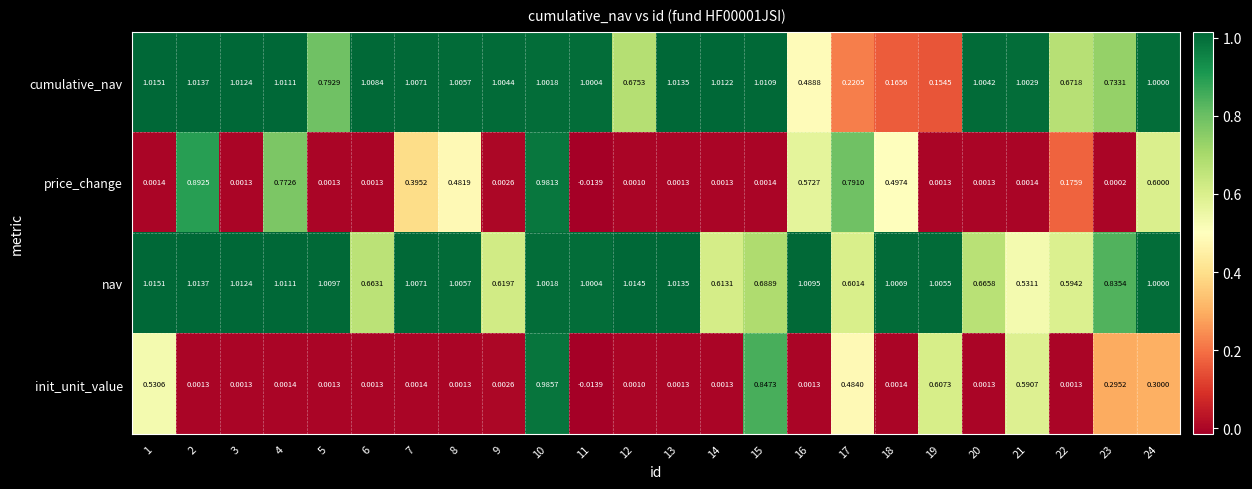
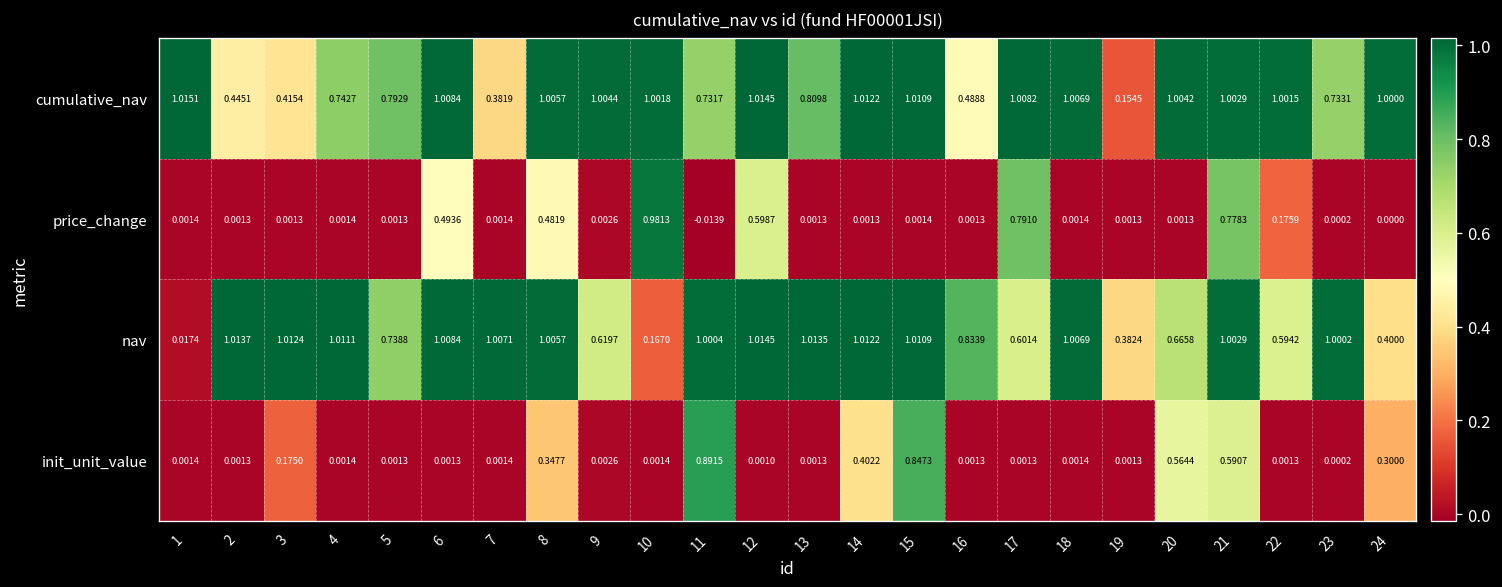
cumulative_nav, 2: 1.0137 -> 0.4451
cumulative_nav, 3: 1.0124 -> 0.4154
cumulative_nav, 4: 1.0111 -> 0.7427
cumulative_nav, 7: 1.0071 -> 0.3819
cumulative_nav, 11: 1.0004 -> 0.7317
cumulative_nav, 12: 0.6753 -> 1.0145
cumulative_nav, 13: 1.0135 -> 0.8098
cumulative_nav, 17: 0.2205 -> 1.0082
cumulative_nav, 18: 0.1656 -> 1.0069
cumulative_nav, 22: 0.6718 -> 1.0015
price_change, 2: 0.8925 -> 0.0013
price_change, 4: 0.7726 -> 0.0014
price_change, 6: 0.0013 -> 0.4936
price_change, 7: 0.3952 -> 0.0014
price_change, 12: 0.0010 -> 0.5987
price_change, 16: 0.5727 -> 0.0013
price_change, 18: 0.4974 -> 0.0014
price_change, 21: 0.0014 -> 0.7783
price_change, 24: 0.6000 -> 0.0000
nav, 1: 1.0151 -> 0.0174
nav, 5: 1.0097 -> 0.7388
nav, 6: 0.6631 -> 1.0084
nav, 10: 1.0018 -> 0.1670
nav, 14: 0.6131 -> 1.0122
nav, 15: 0.6889 -> 1.0109
nav, 16: 1.0095 -> 0.8339
nav, 19: 1.0055 -> 0.3824
nav, 21: 0.5311 -> 1.0029
nav, 23: 0.8354 -> 1.0002
nav, 24: 1.0000 -> 0.4000
init_unit_value, 1: 0.5306 -> 0.0014
init_unit_value, 3: 0.0013 -> 0.1750
init_unit_value, 8: 0.0013 -> 0.3477
init_unit_value, 10: 0.9857 -> 0.0014
init_unit_value, 11: -0.0139 -> 0.8915
init_unit_value, 14: 0.0013 -> 0.4022
init_unit_value, 17: 0.4840 -> 0.0013
init_unit_value, 19: 0.6073 -> 0.0013
init_unit_value, 20: 0.0013 -> 0.5644
init_unit_value, 23: 0.2952 -> 0.0002
